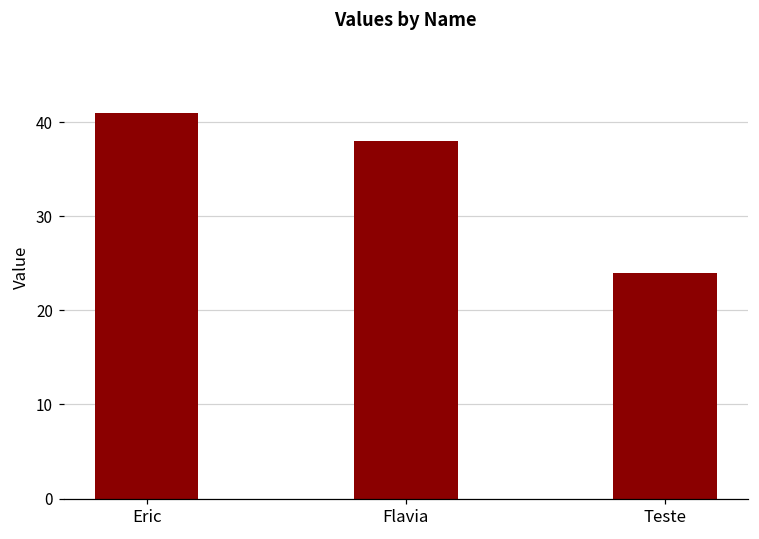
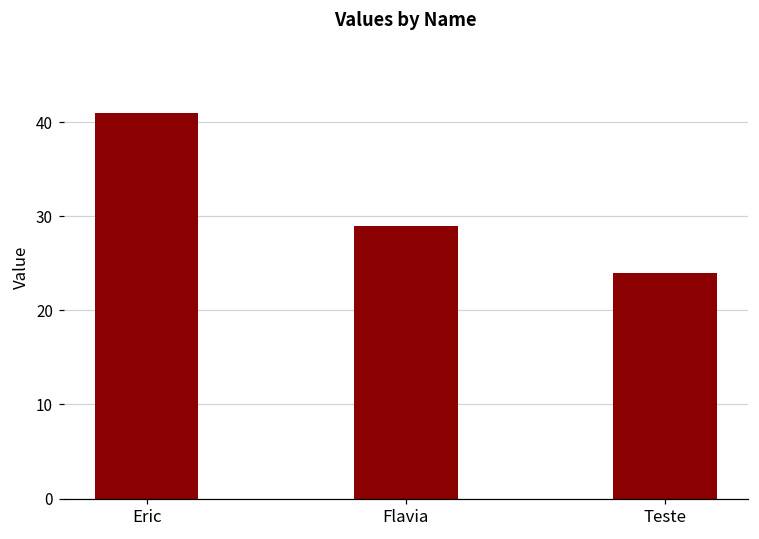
Flavia: 38 -> 29
